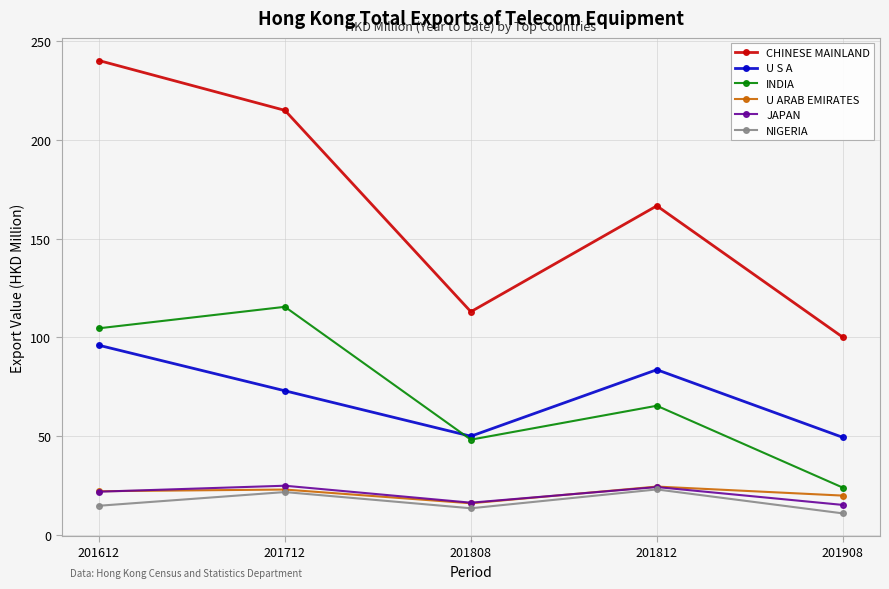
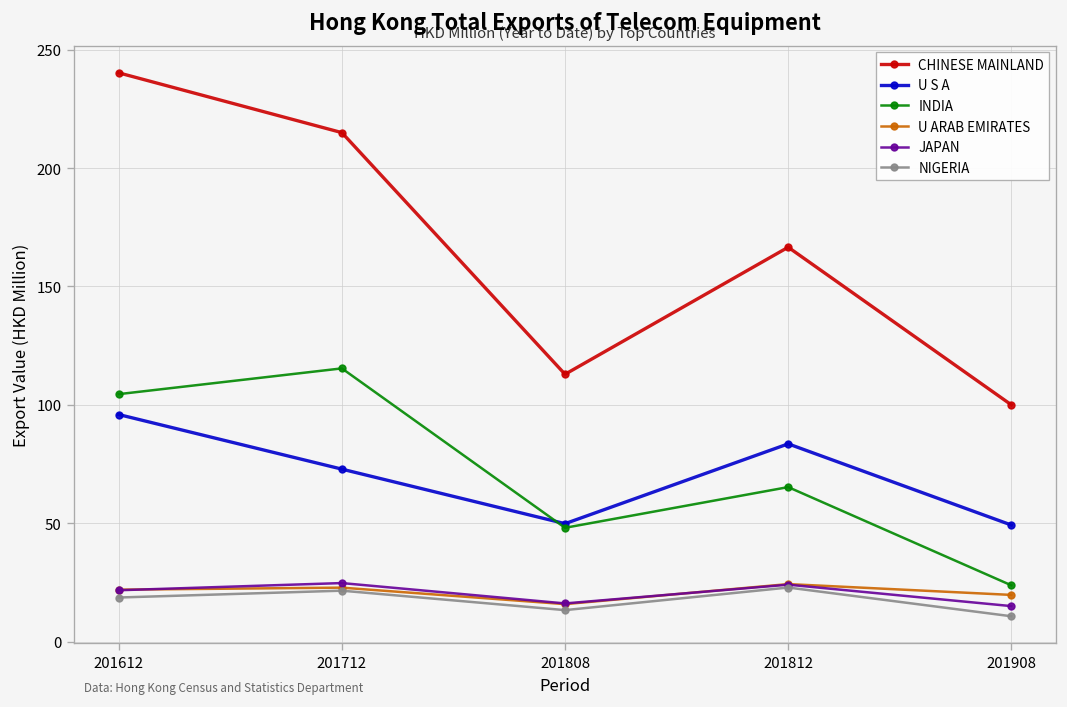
NIGERIA, 201612: 15 -> 19
